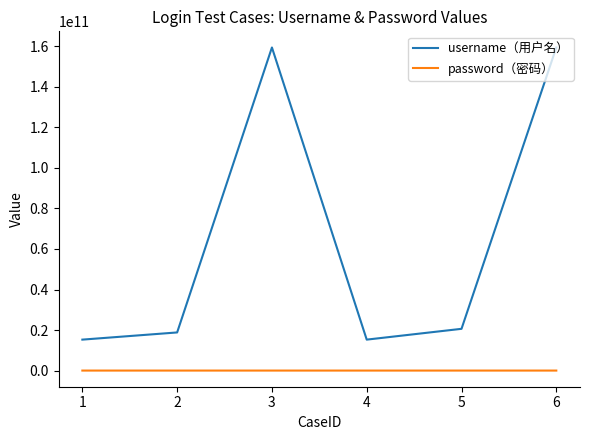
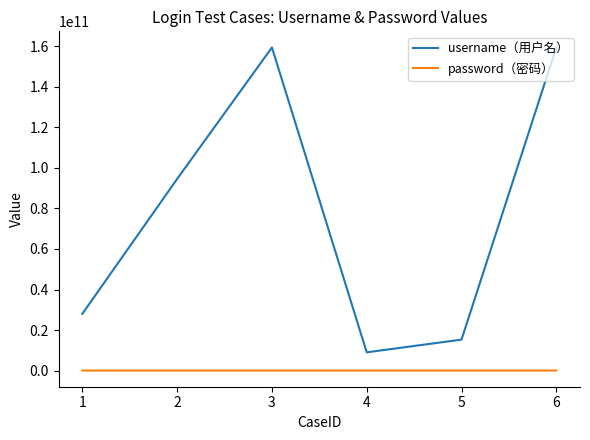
username（用户名）, 1: 15000000000 -> 28000000000
username（用户名）, 2: 19000000000 -> 95000000000
username（用户名）, 4: 15000000000 -> 9000000000
username（用户名）, 5: 21000000000 -> 15000000000
